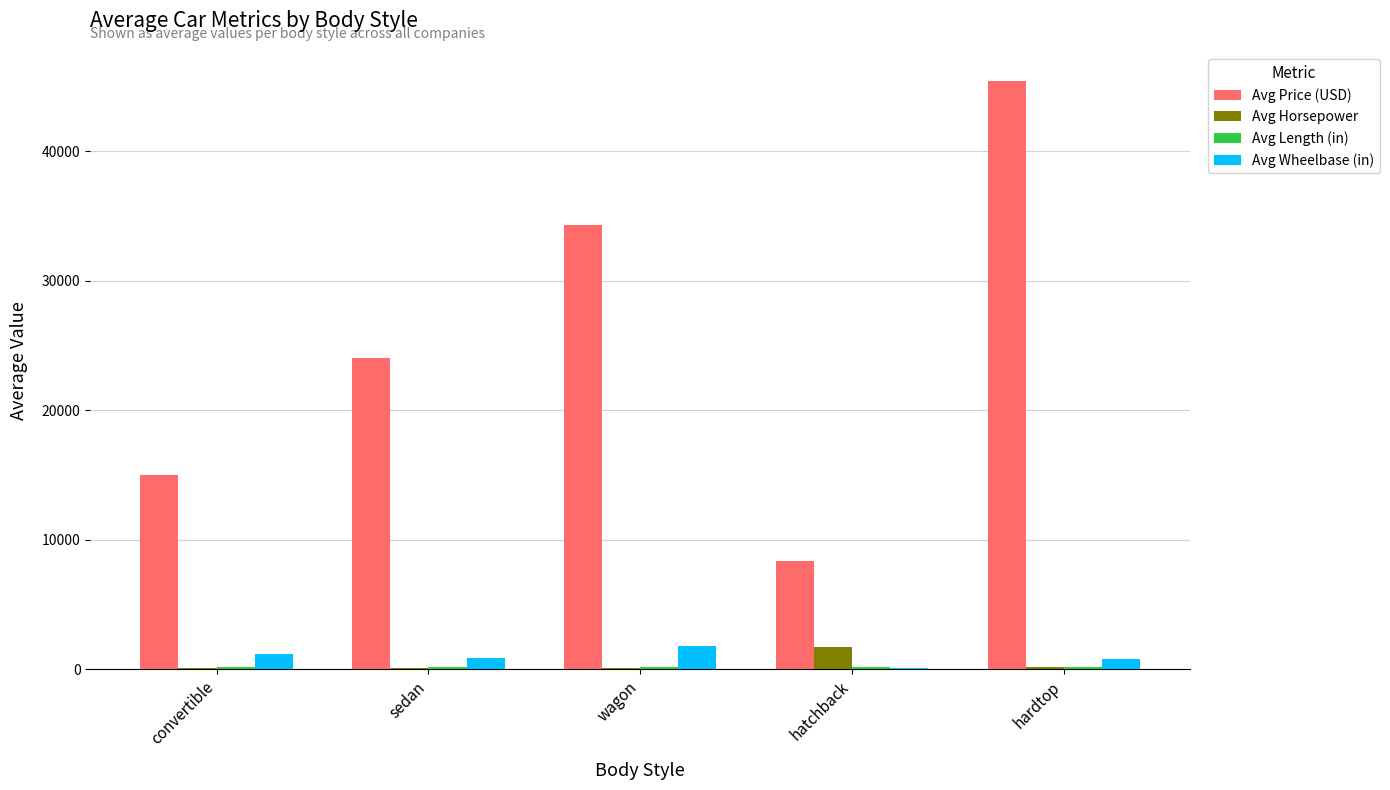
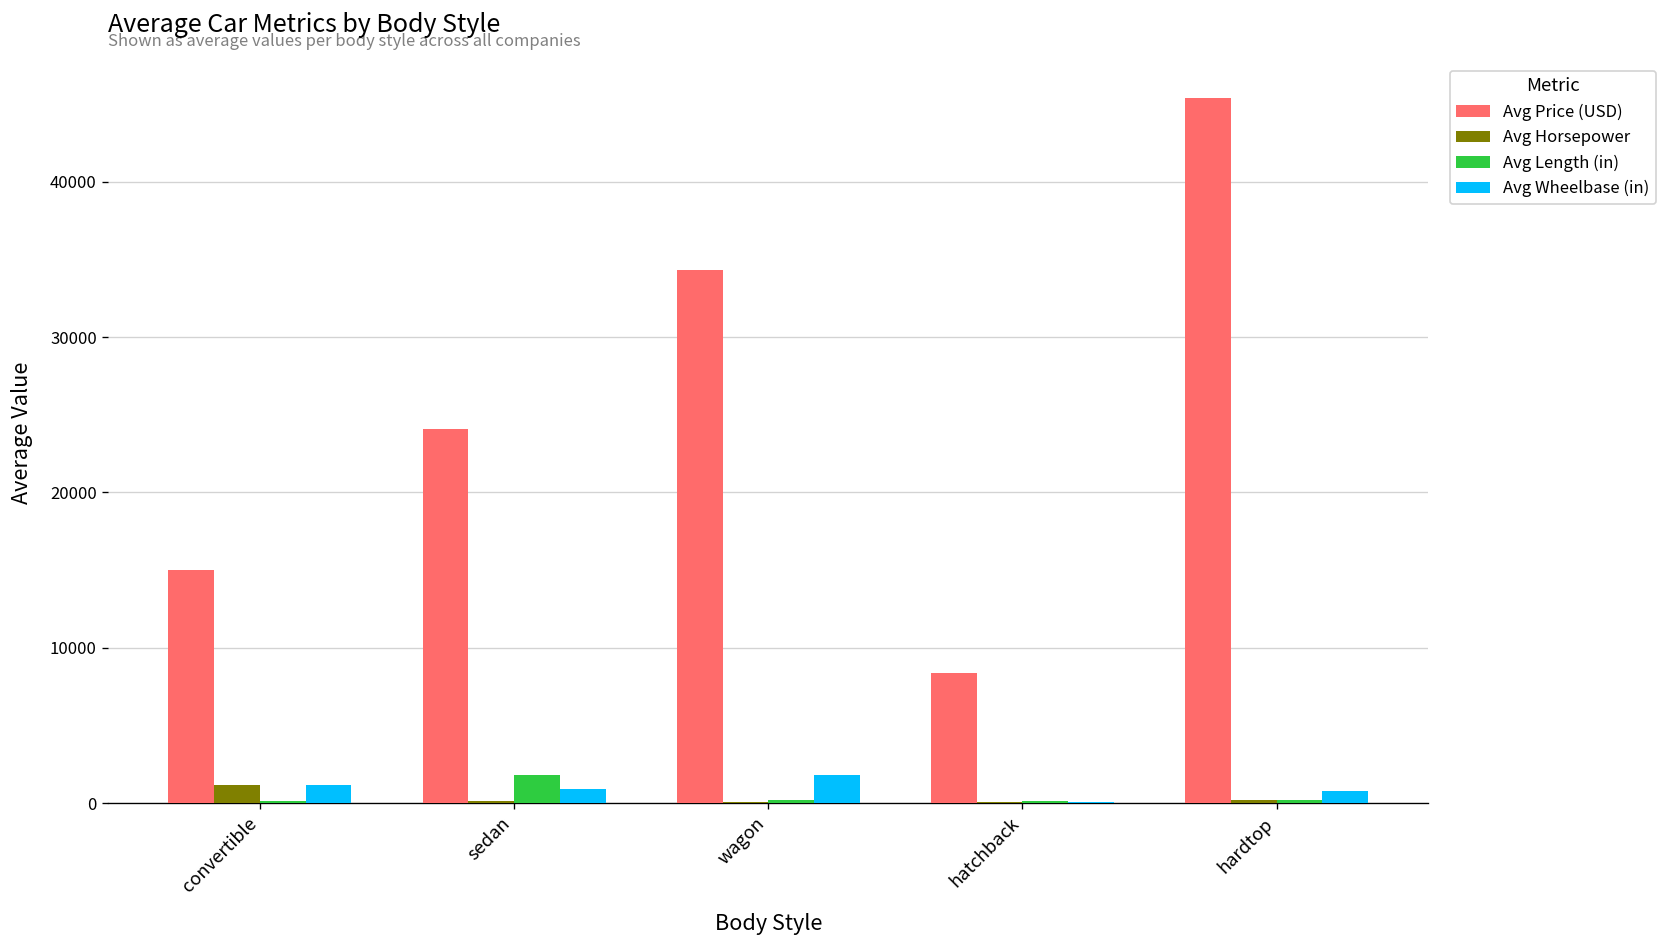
Avg Horsepower, convertible: 100 -> 1100
Avg Length (in), sedan: 200 -> 1800
Avg Horsepower, hatchback: 1700 -> 100
